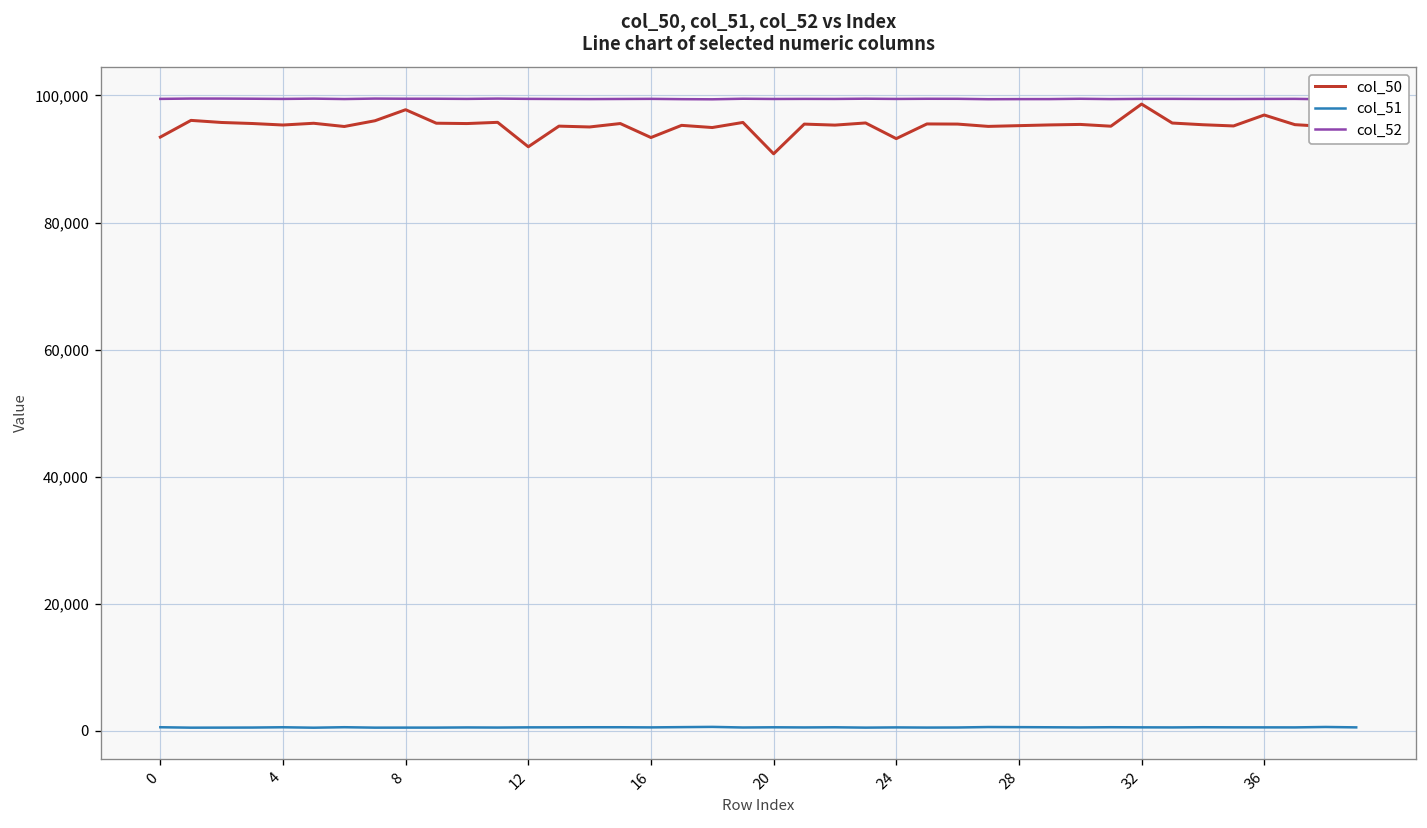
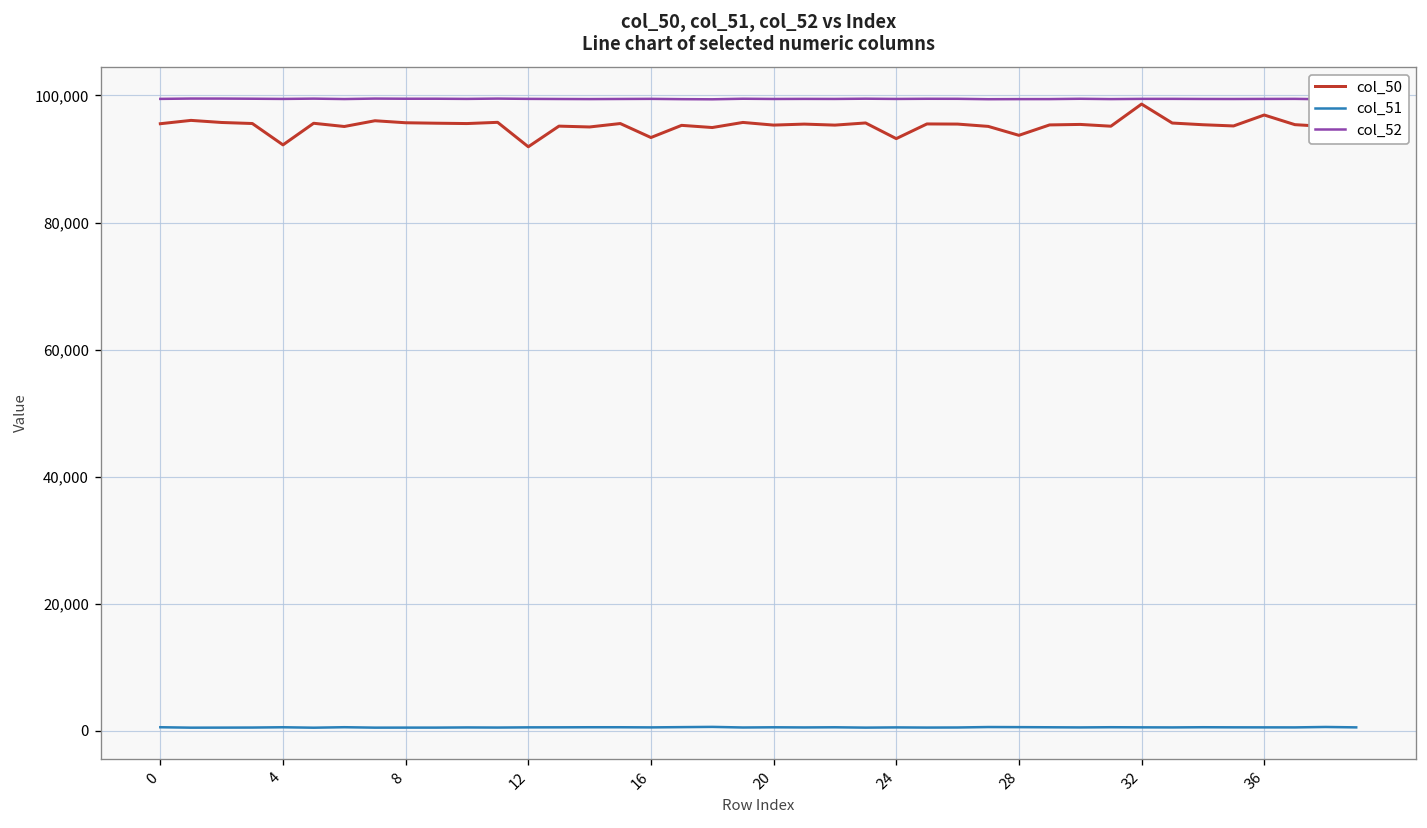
col_50, 0: 93,000 -> 96,000
col_50, 4: 95,000 -> 92,000
col_50, 8: 98,000 -> 96,000
col_50, 20: 91,000 -> 95,000
col_50, 28: 95,000 -> 94,000
